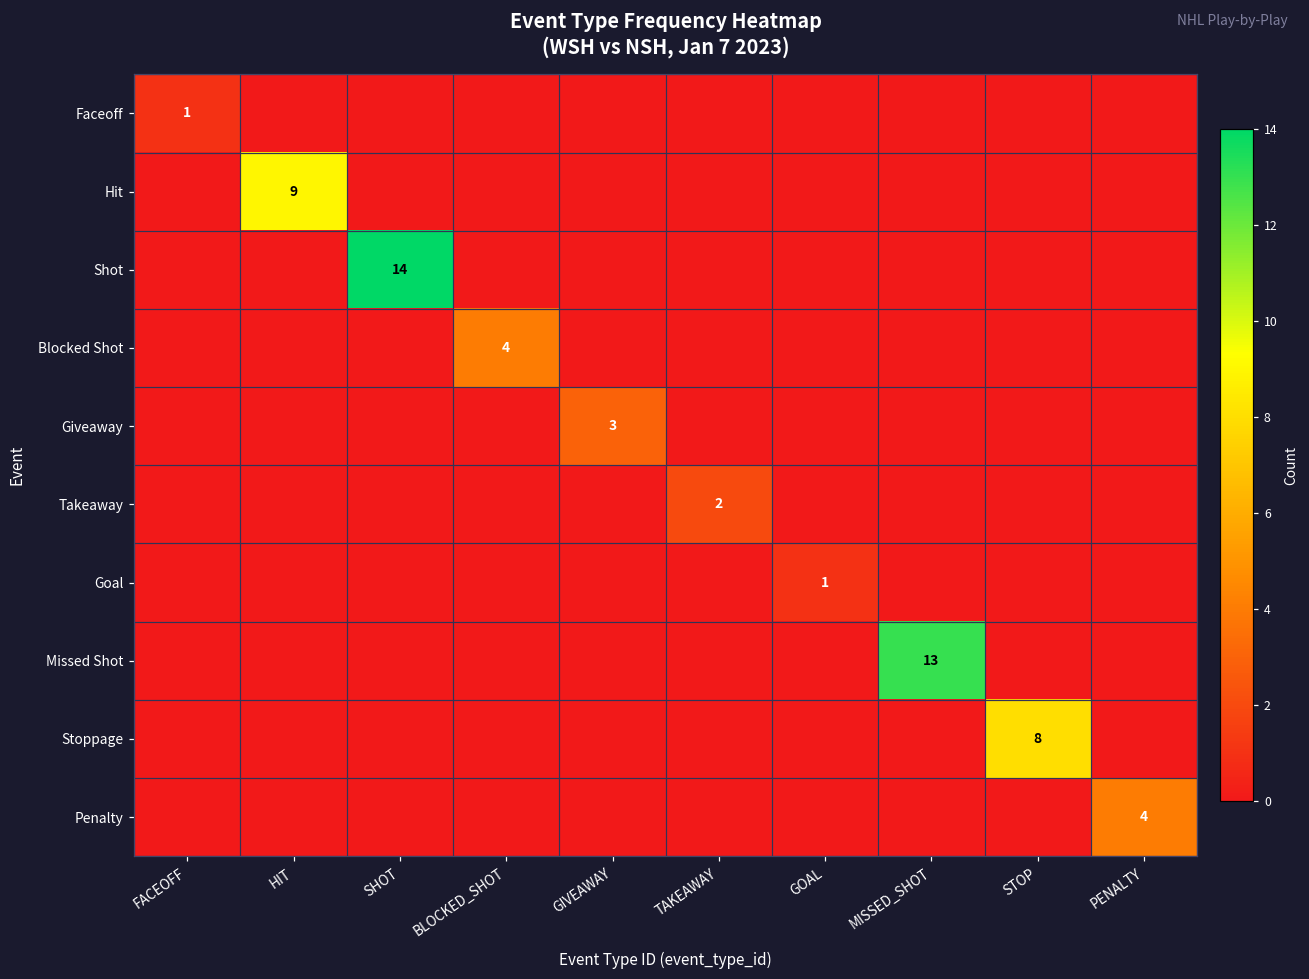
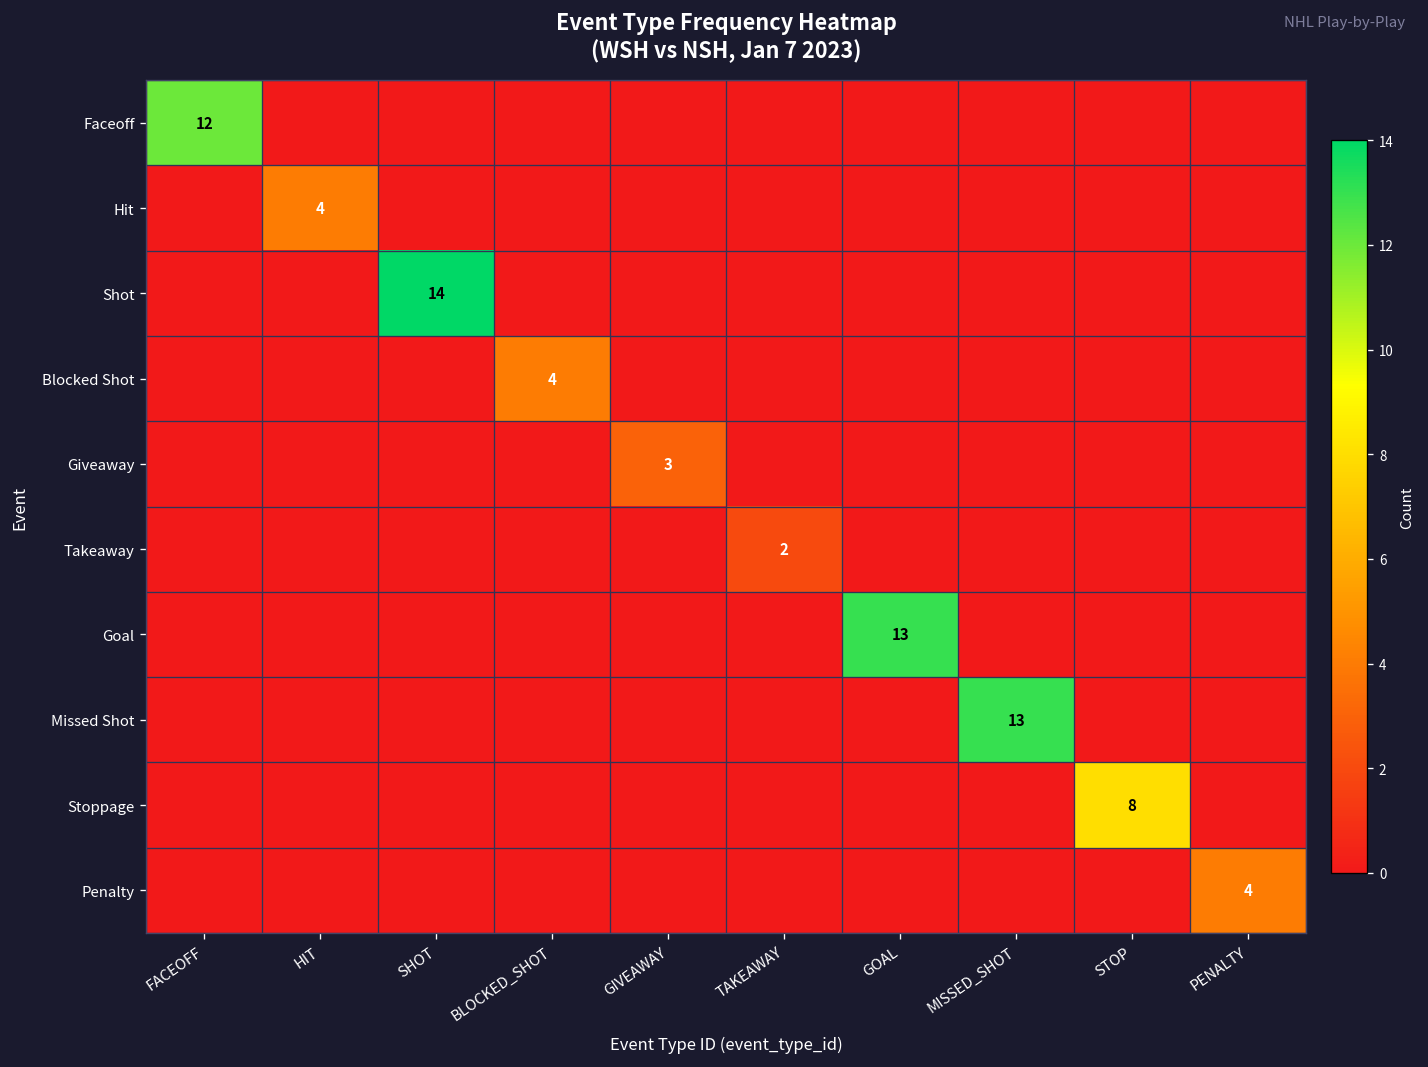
Faceoff, FACEOFF: 1 -> 12
Hit, HIT: 9 -> 4
Goal, GOAL: 1 -> 13
